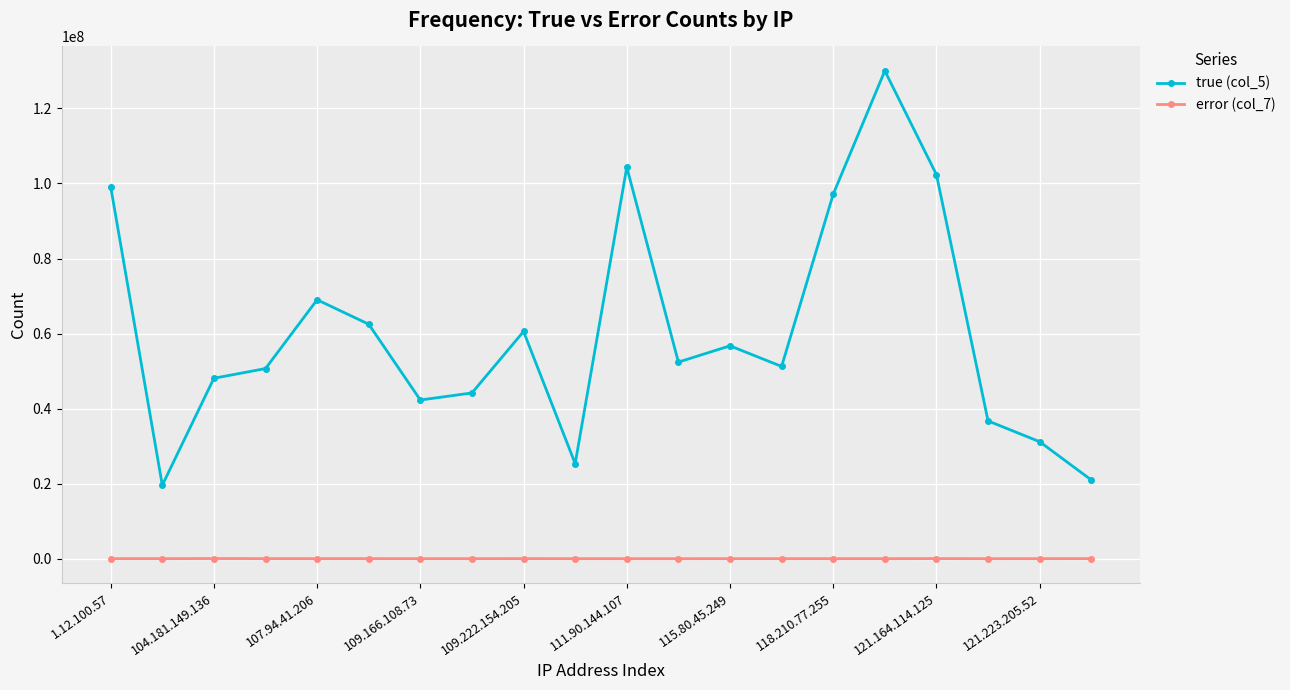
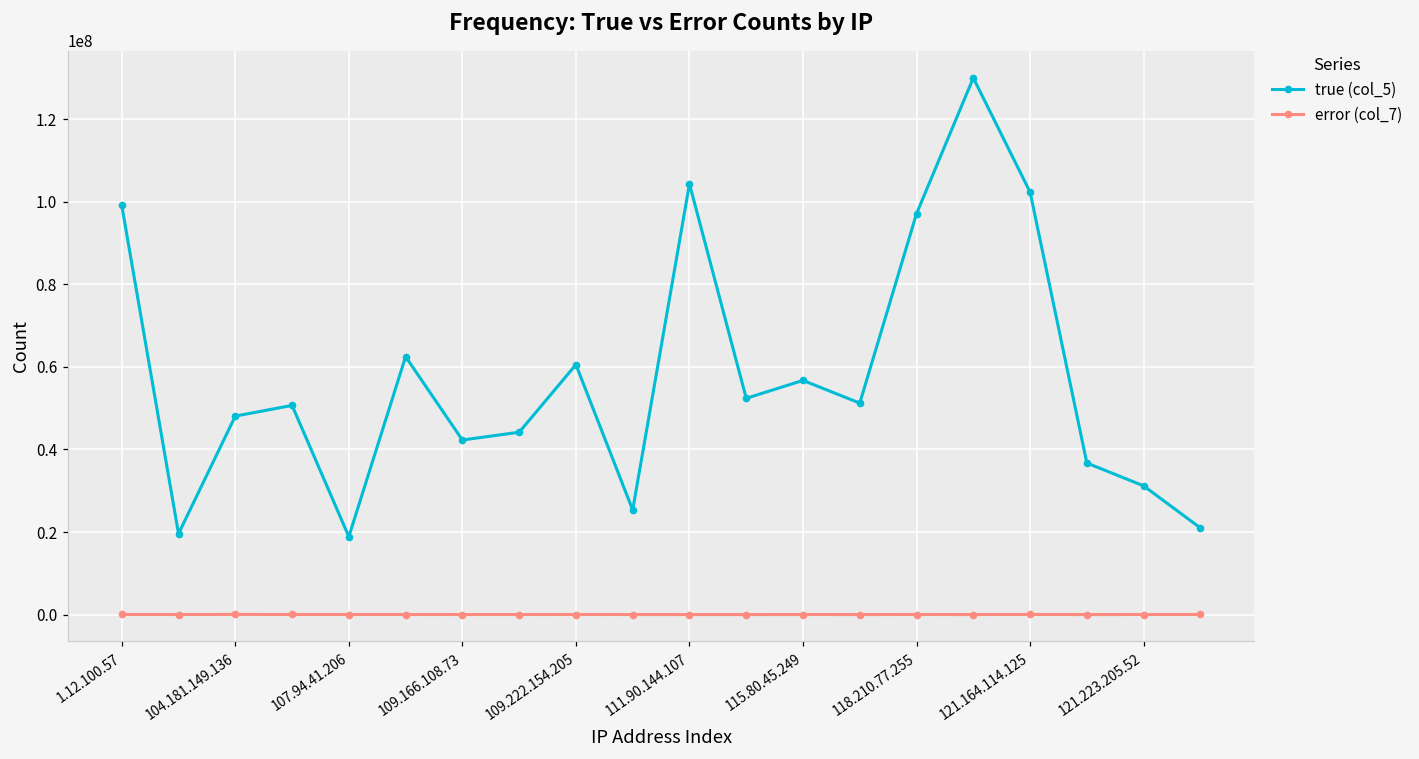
true (col_5), 107.94.41.206: 69000000 -> 19000000
